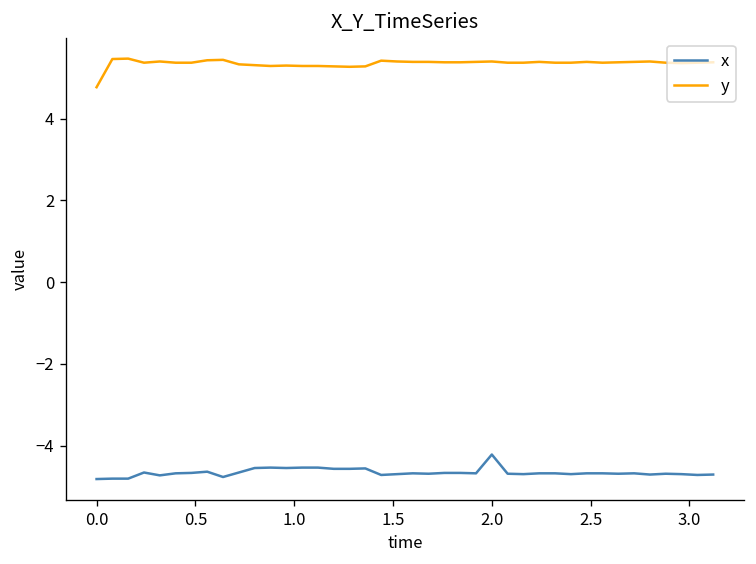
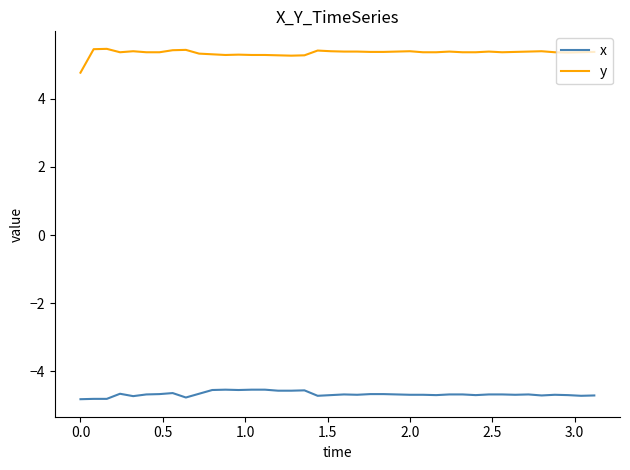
x, 2.0: -4.2 -> -4.7
